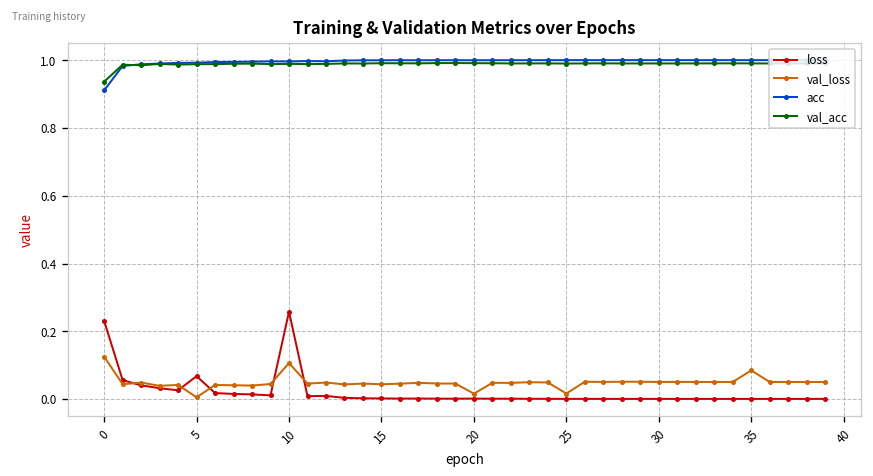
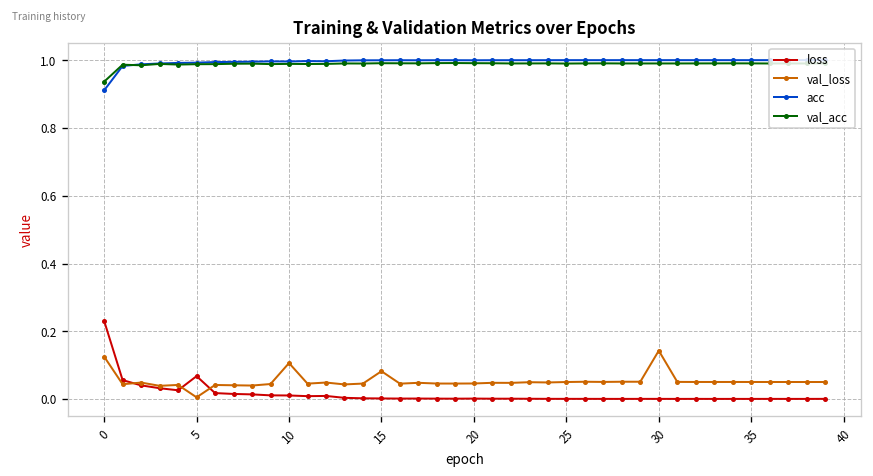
loss, 10: 0.26 -> 0.01
val_loss, 15: 0.04 -> 0.08
val_loss, 20: 0.02 -> 0.05
val_loss, 25: 0.02 -> 0.05
val_loss, 30: 0.05 -> 0.14
val_loss, 35: 0.08 -> 0.05
